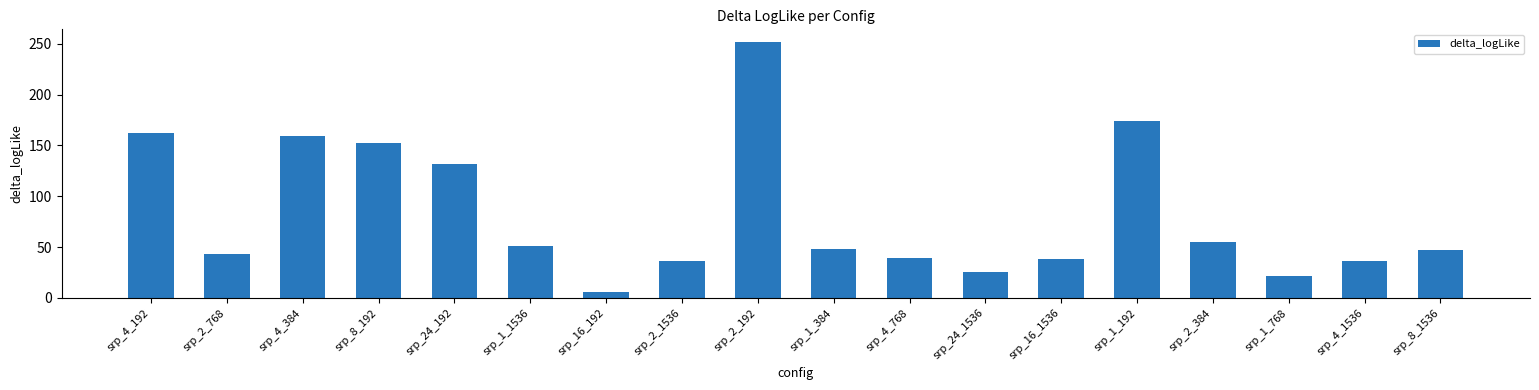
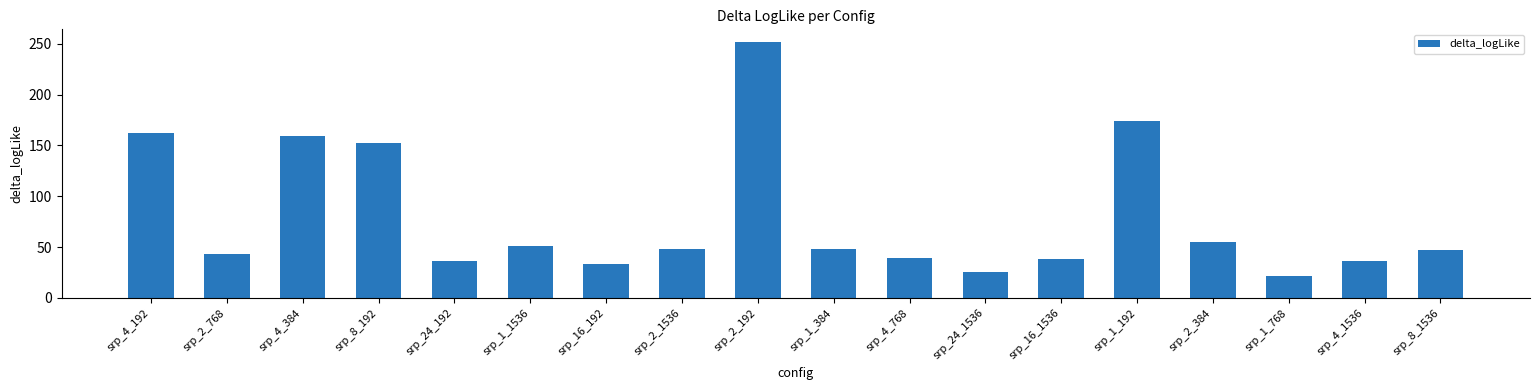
srp_24_192: 132 -> 36
srp_16_192: 5 -> 34
srp_2_1536: 36 -> 48
